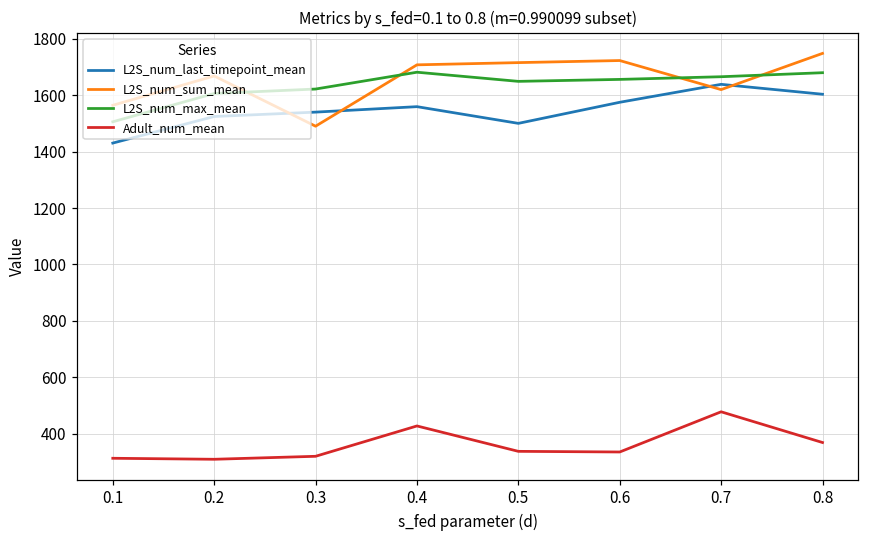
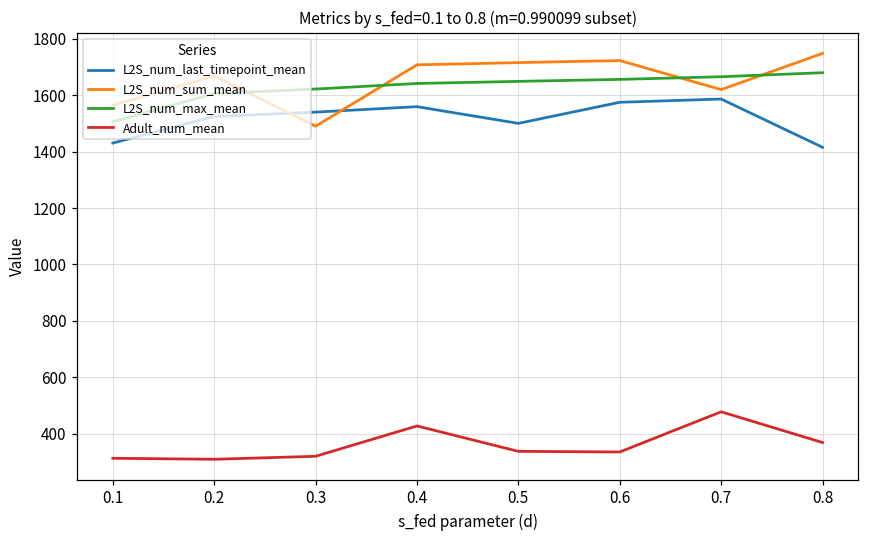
L2S_num_max_mean, 0.4: 1680 -> 1640
L2S_num_last_timepoint_mean, 0.7: 1640 -> 1590
L2S_num_last_timepoint_mean, 0.8: 1600 -> 1420
